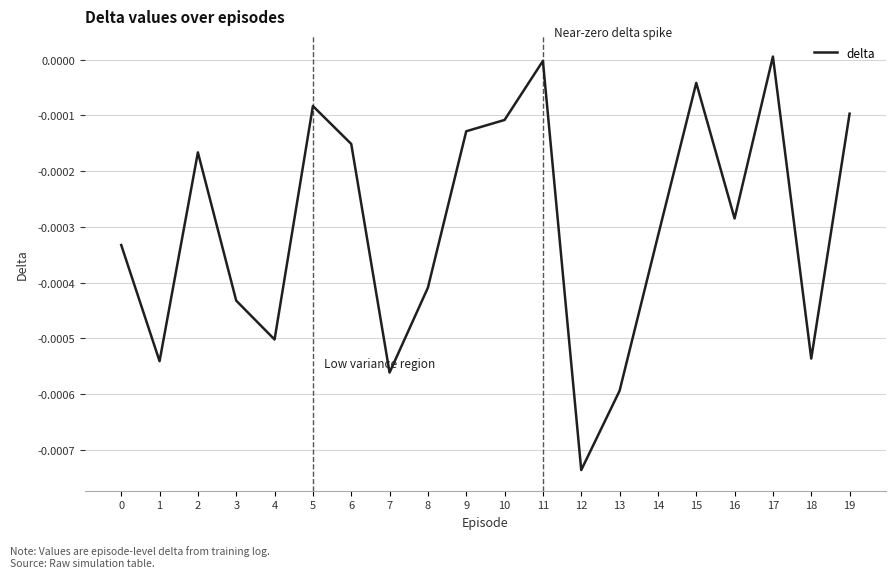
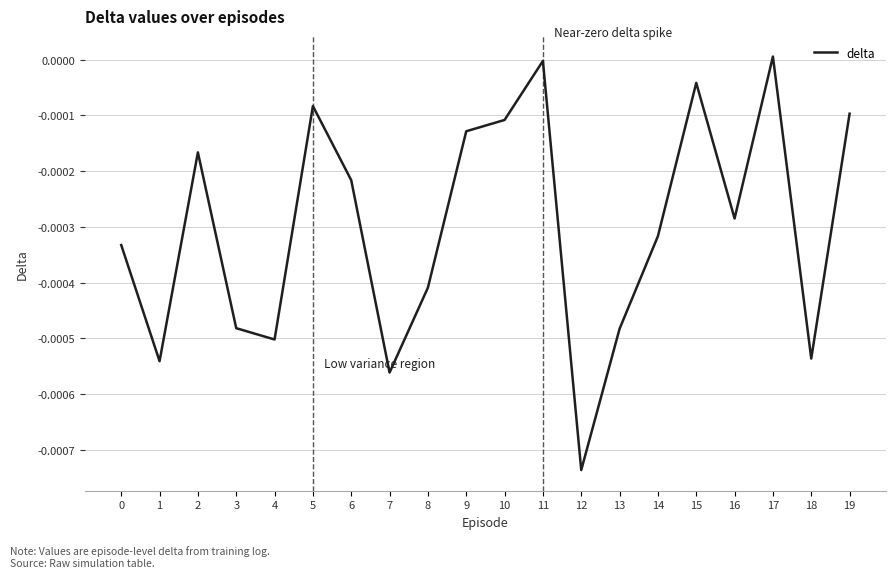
3: -0.00043 -> -0.00048
6: -0.00015 -> -0.00022
13: -0.00059 -> -0.00048
